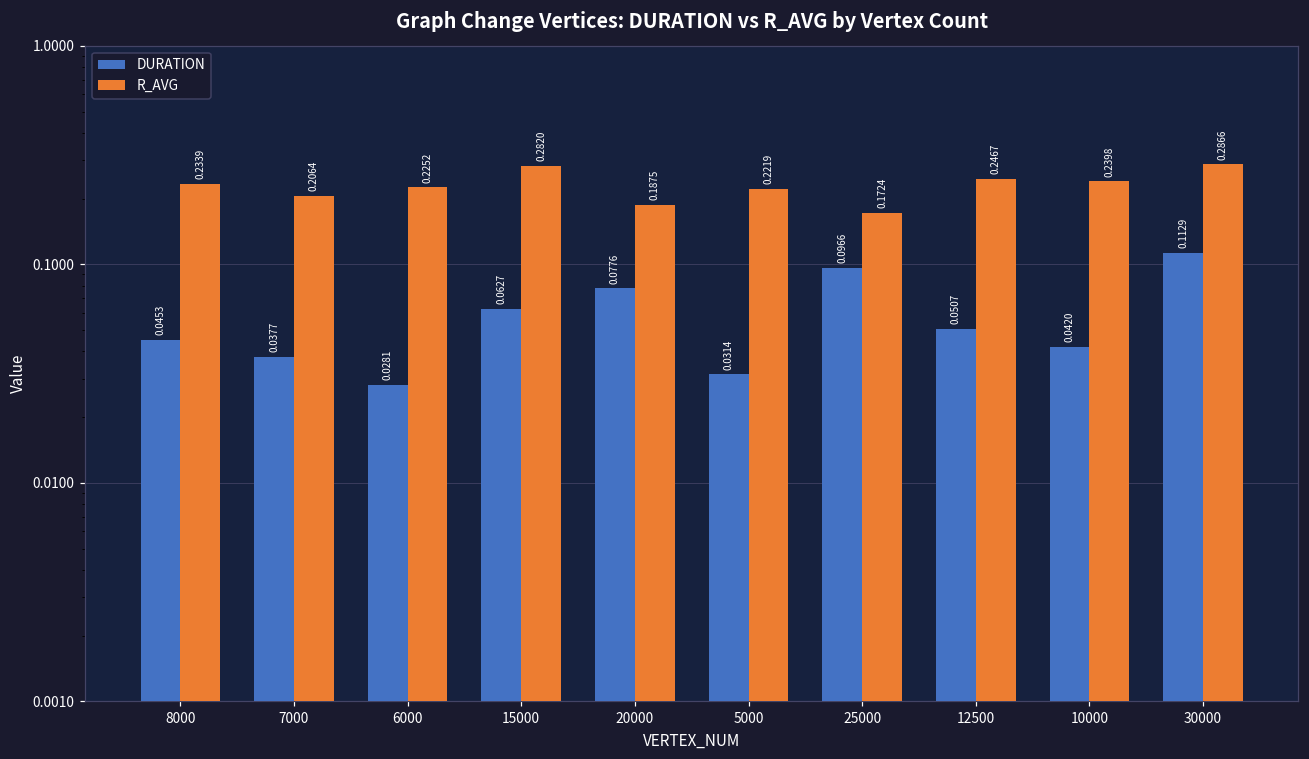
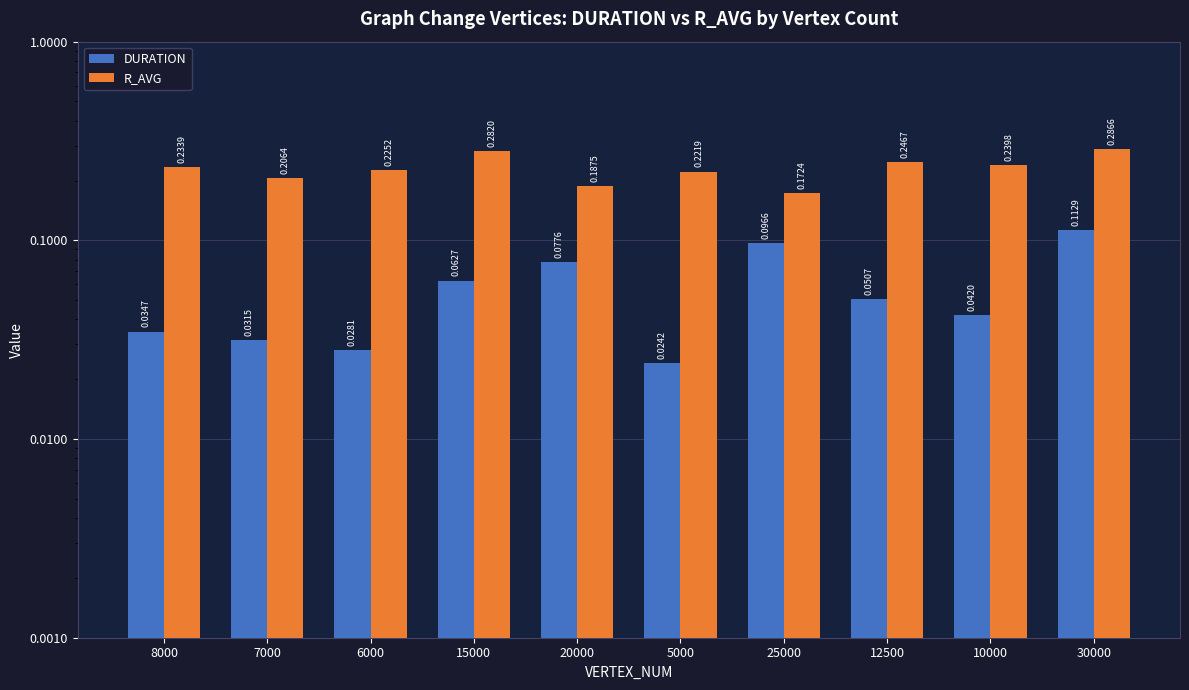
DURATION, 8000: 0.0453 -> 0.0347
DURATION, 7000: 0.0377 -> 0.0315
DURATION, 5000: 0.0314 -> 0.0242
